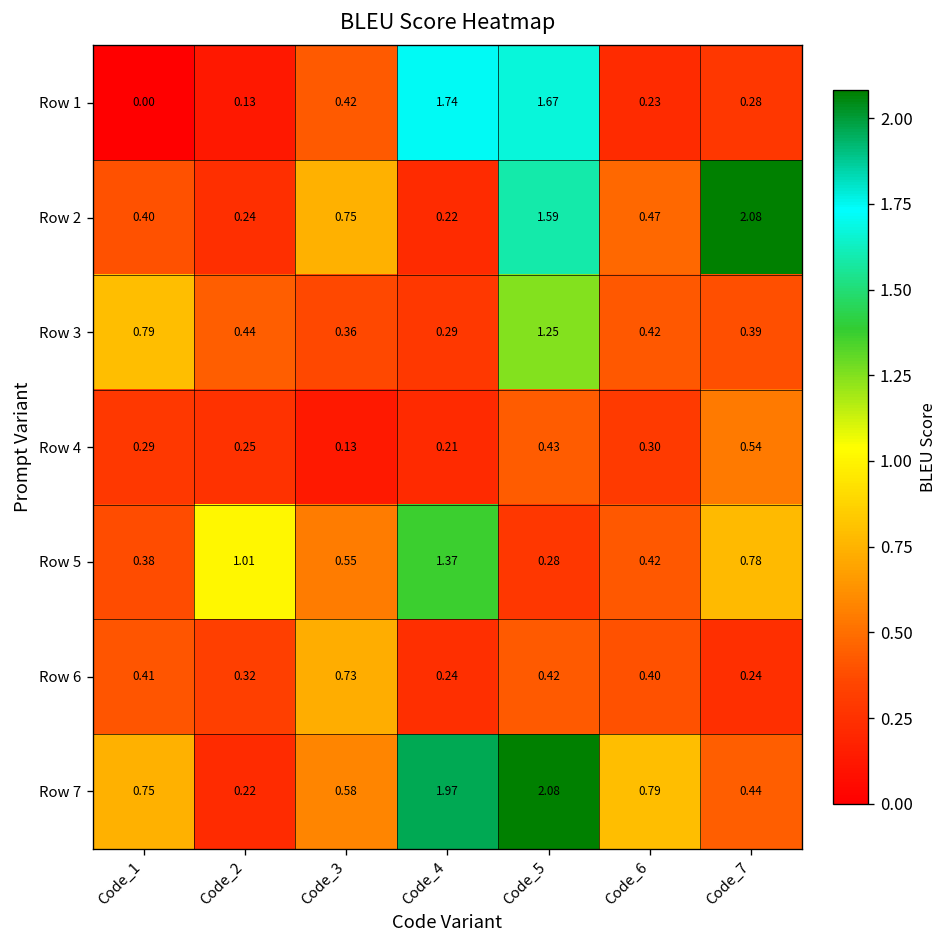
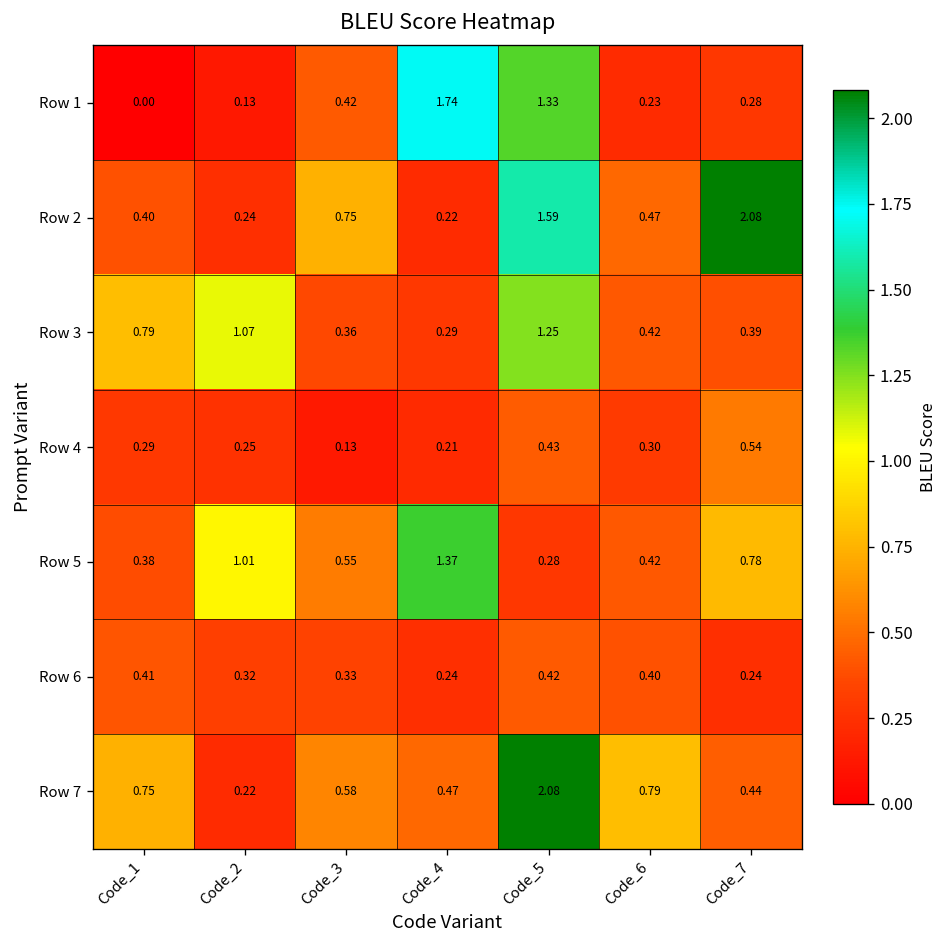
Row 1, Code_5: 1.67 -> 1.33
Row 3, Code_2: 0.44 -> 1.07
Row 6, Code_3: 0.73 -> 0.33
Row 7, Code_4: 1.97 -> 0.47
